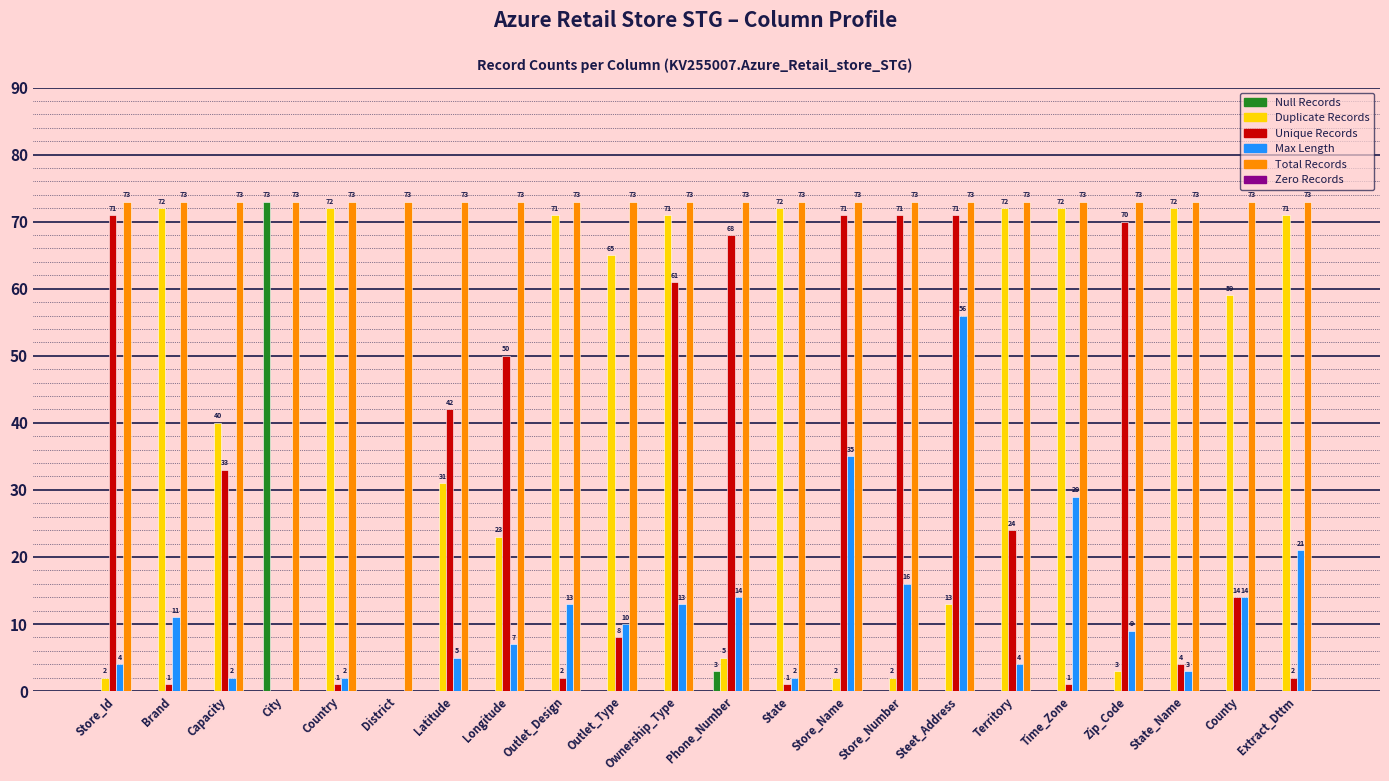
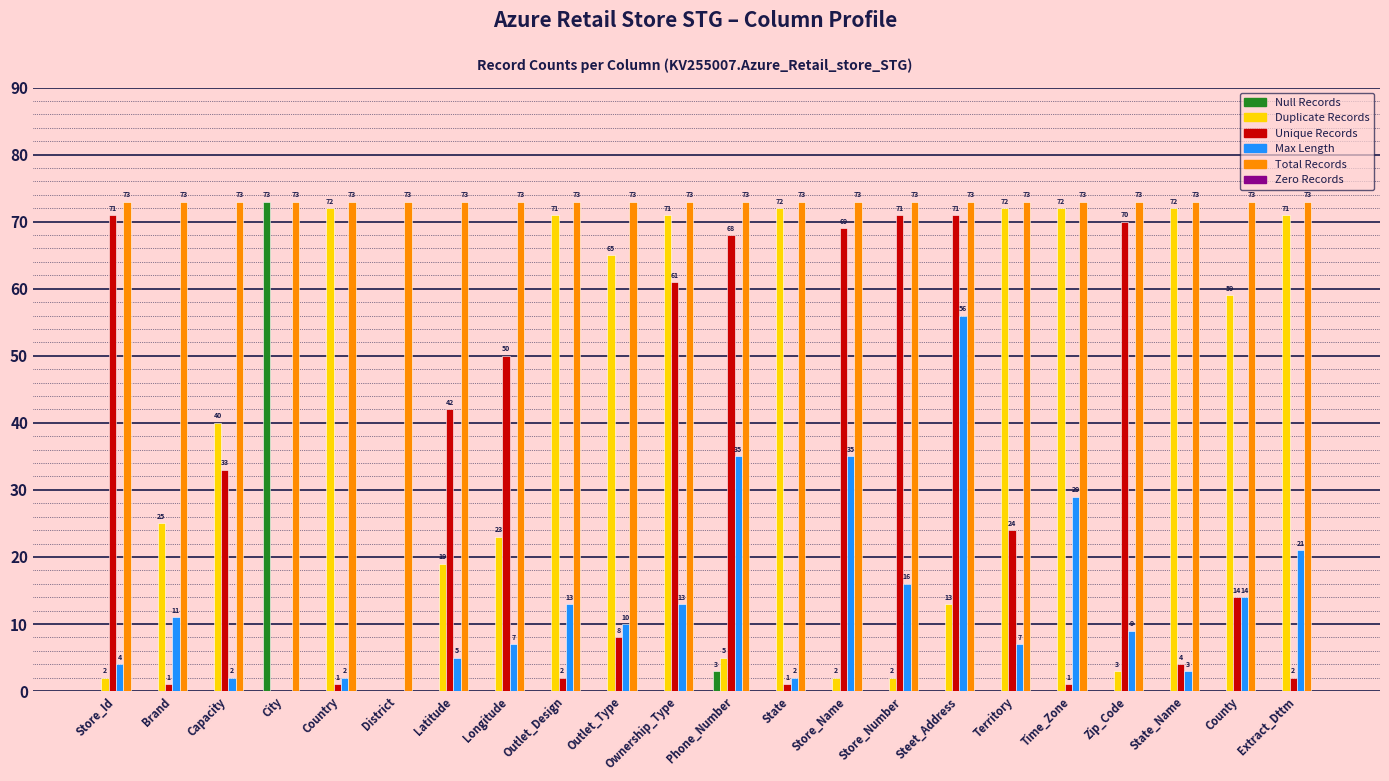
Duplicate Records, Brand: 72 -> 25
Duplicate Records, Latitude: 31 -> 19
Max Length, Phone_Number: 14 -> 35
Unique Records, Store_Name: 71 -> 69
Max Length, Territory: 4 -> 7
